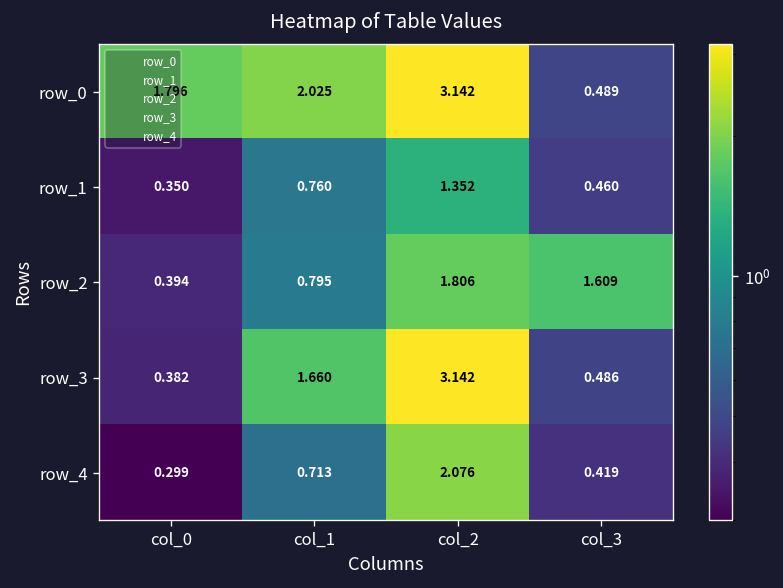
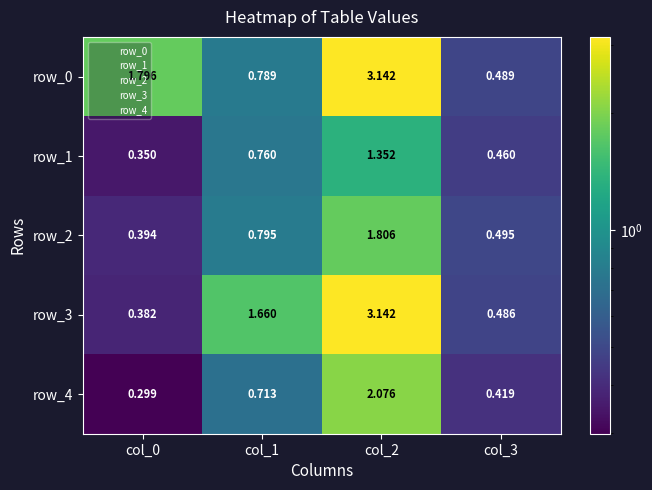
row_0, col_1: 2.025 -> 0.789
row_2, col_3: 1.609 -> 0.495
